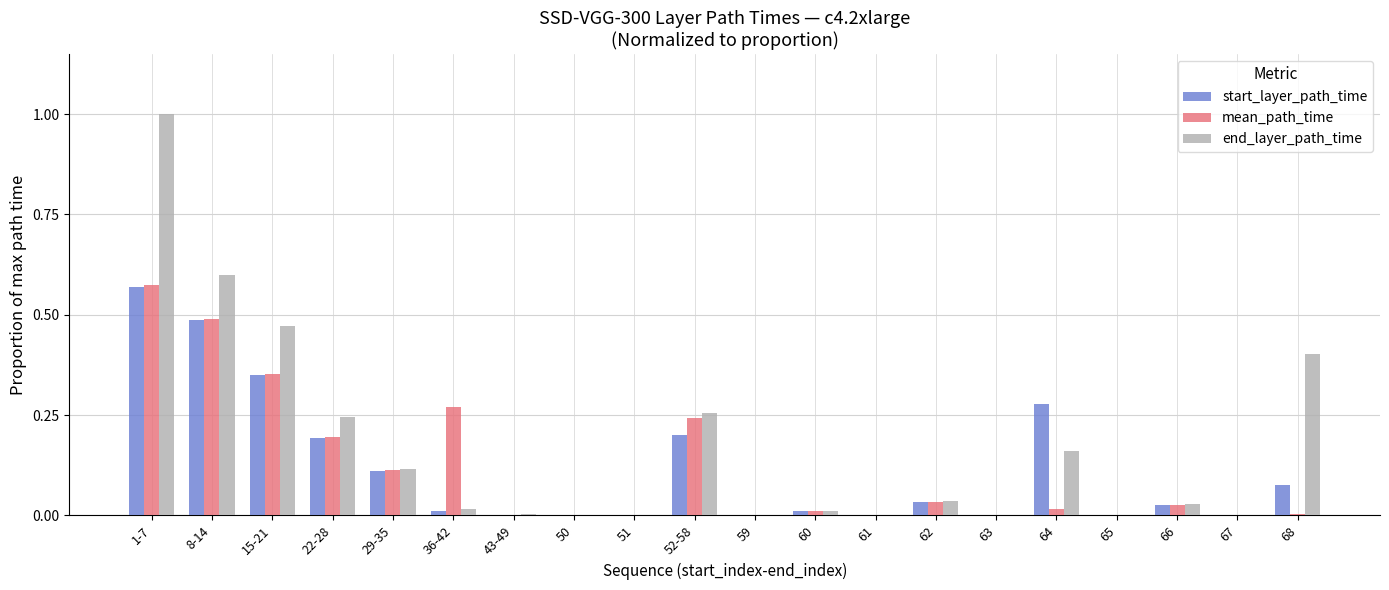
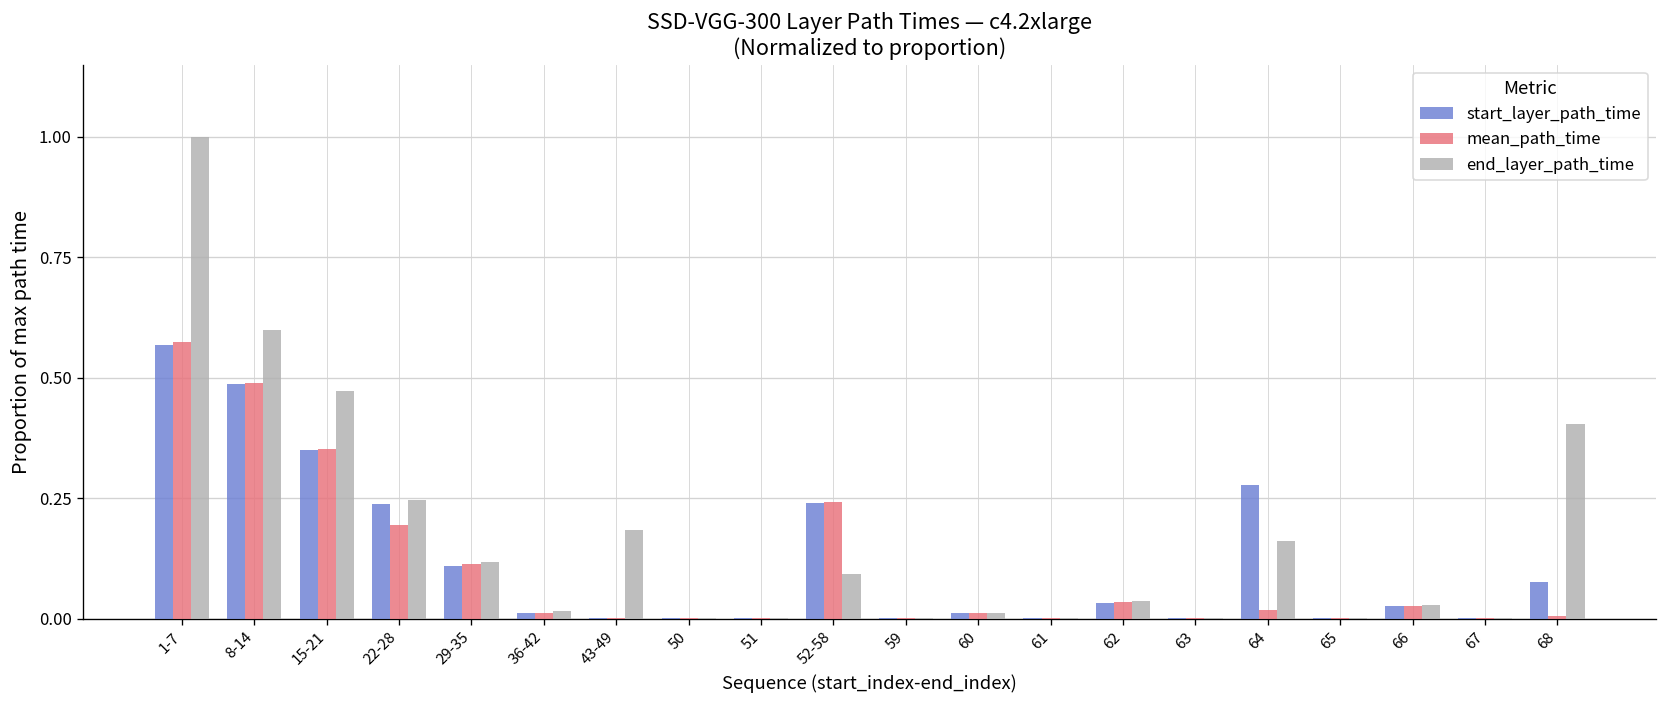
start_layer_path_time, 22-28: 0.19 -> 0.24
mean_path_time, 36-42: 0.27 -> 0.01
end_layer_path_time, 43-49: 0.00 -> 0.18
start_layer_path_time, 52-58: 0.20 -> 0.24
end_layer_path_time, 52-58: 0.26 -> 0.09
